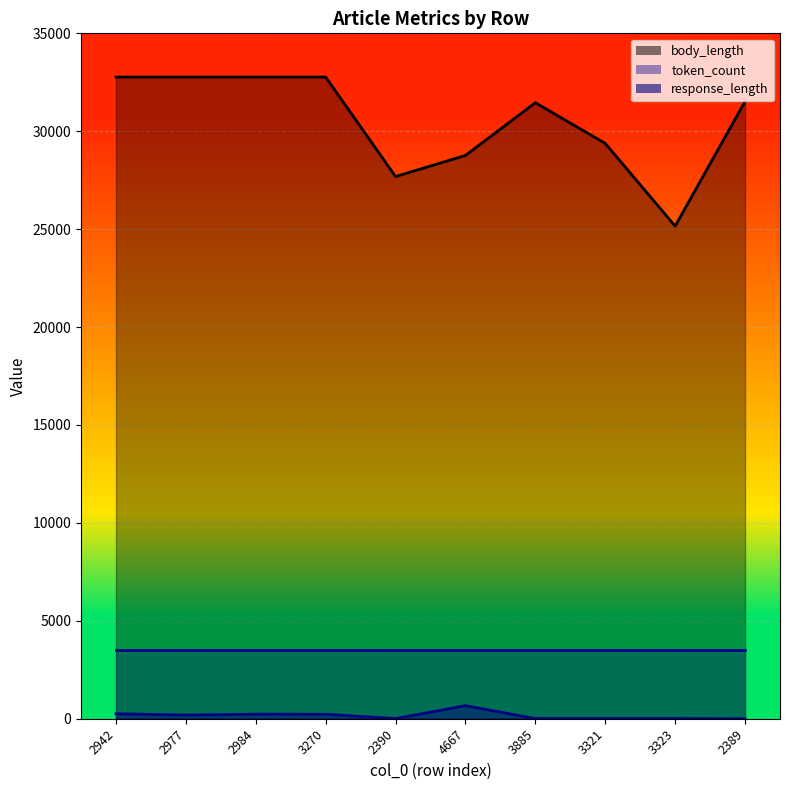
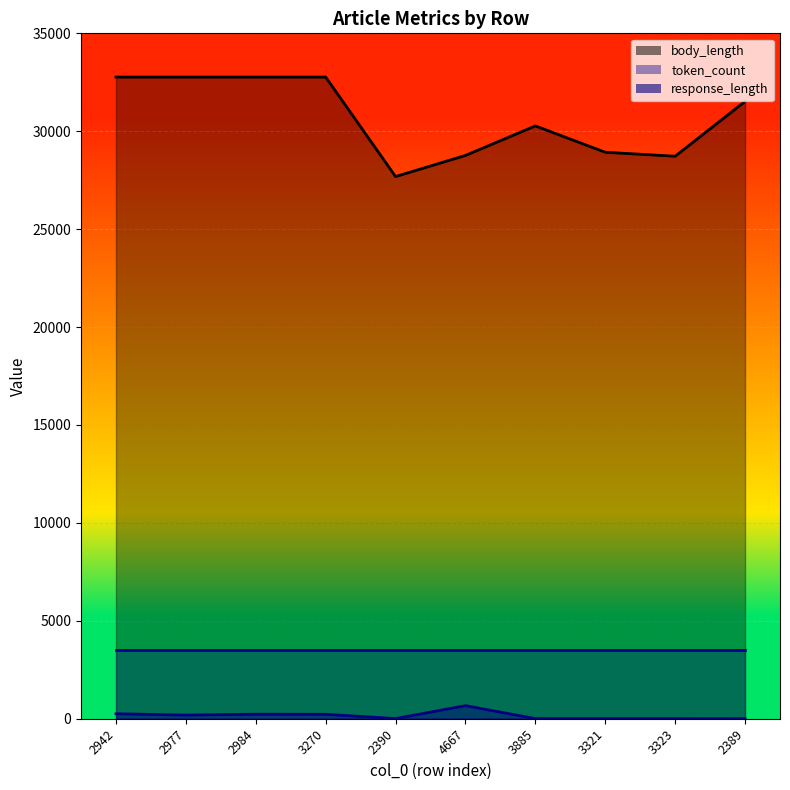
body_length, 3885: 31500 -> 30300
body_length, 3321: 29400 -> 28900
body_length, 3323: 25200 -> 28700
